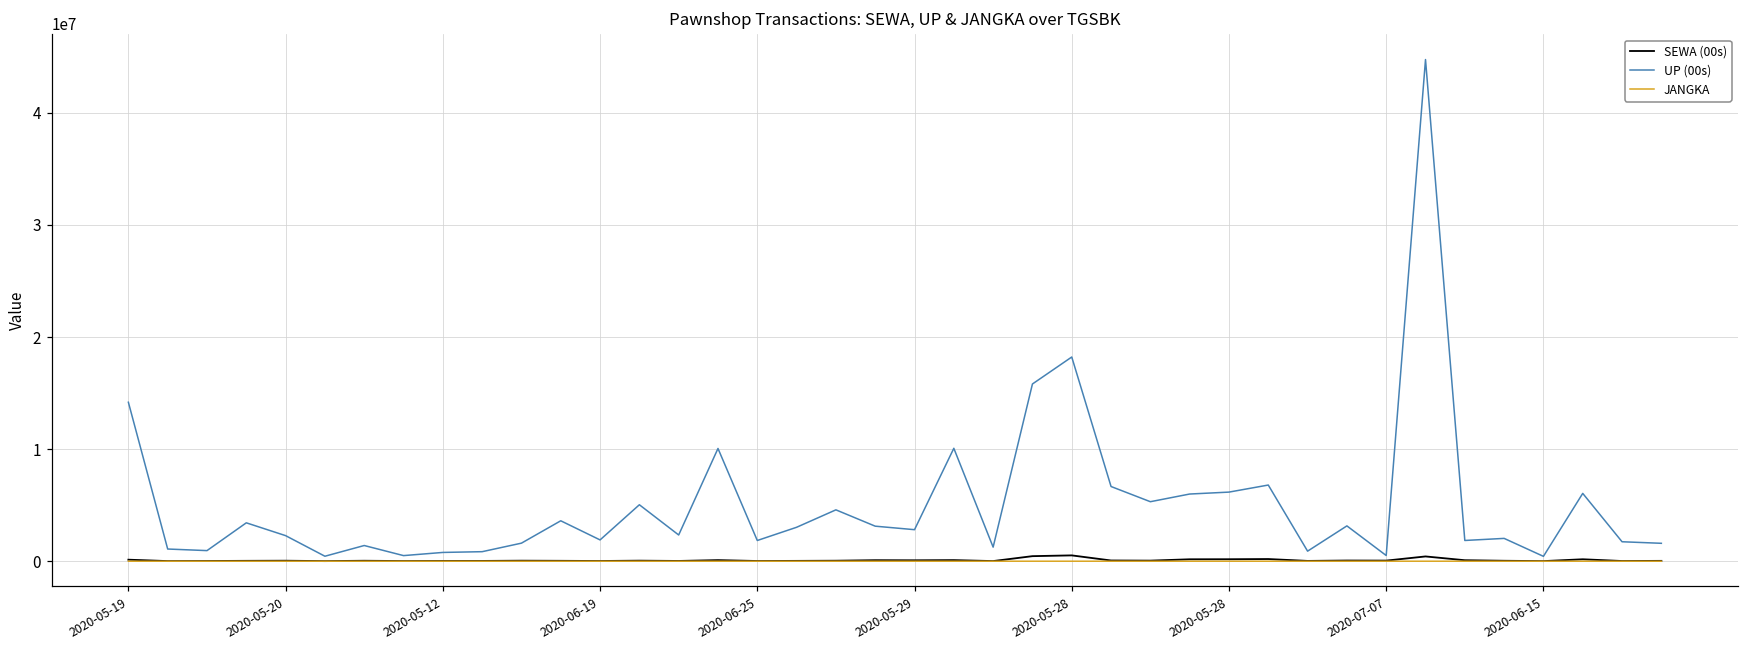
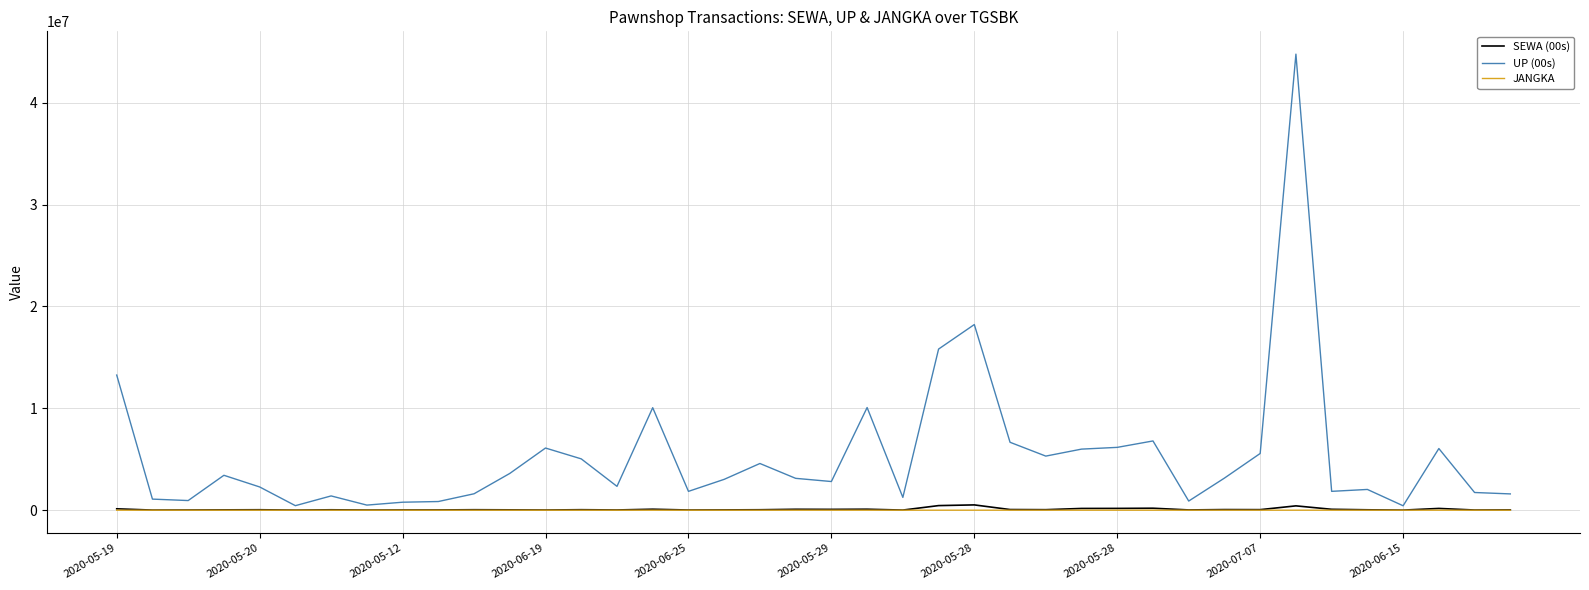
UP (00s), 2020-05-19: 14200000 -> 13300000
UP (00s), 2020-06-19: 1900000 -> 6100000
UP (00s), 2020-07-07: 500000 -> 5600000
